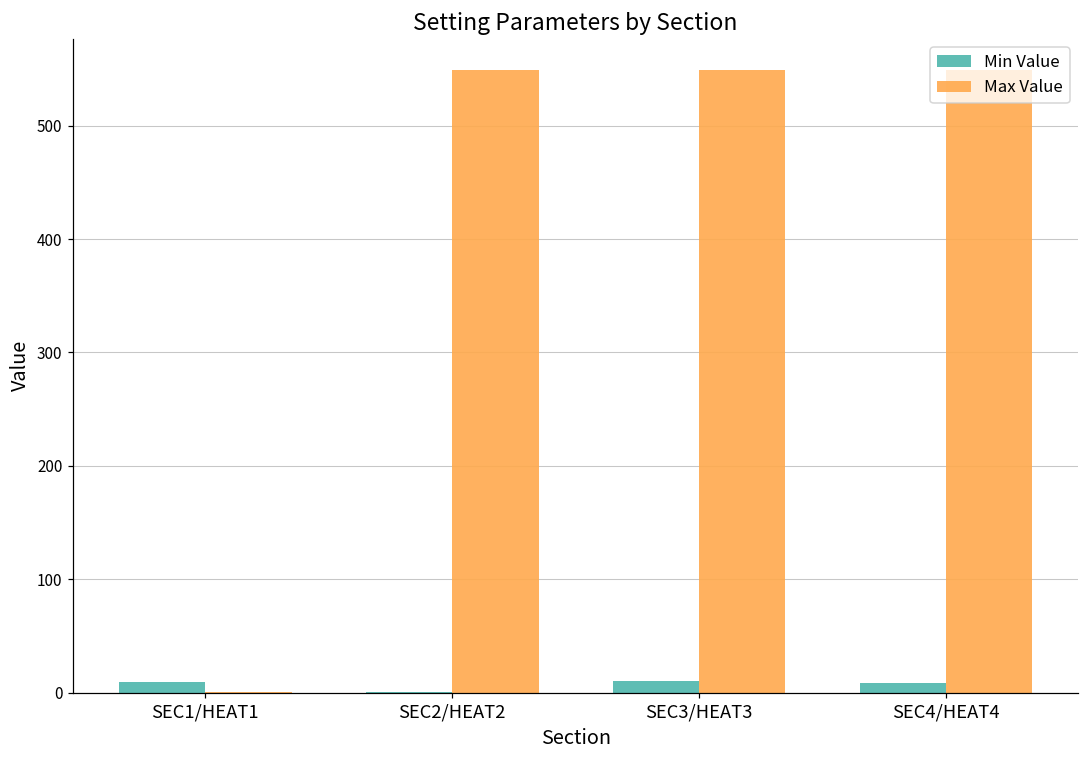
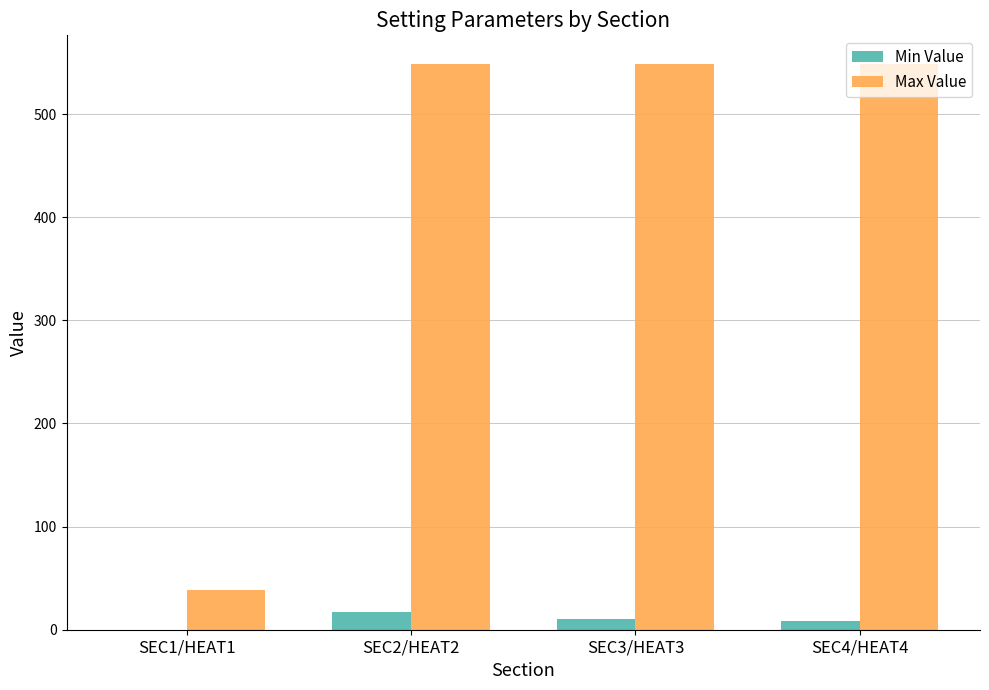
Min Value, SEC1/HEAT1: 9 -> 0
Max Value, SEC1/HEAT1: 1 -> 39
Min Value, SEC2/HEAT2: 0 -> 17
